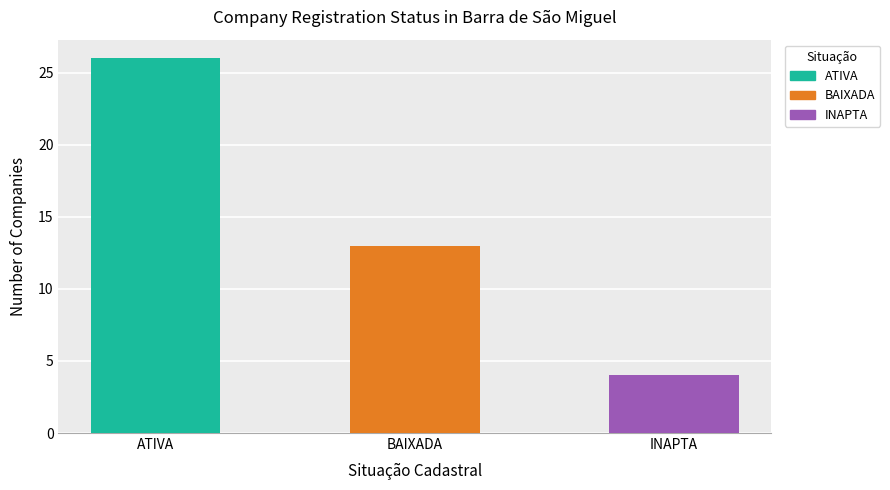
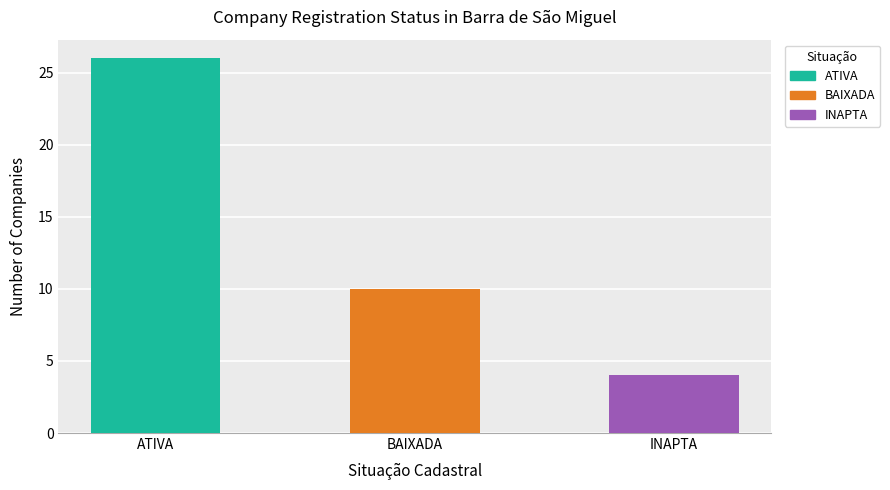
BAIXADA: 13 -> 10
